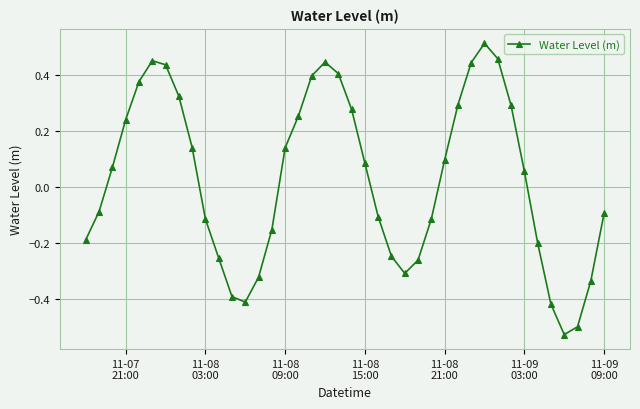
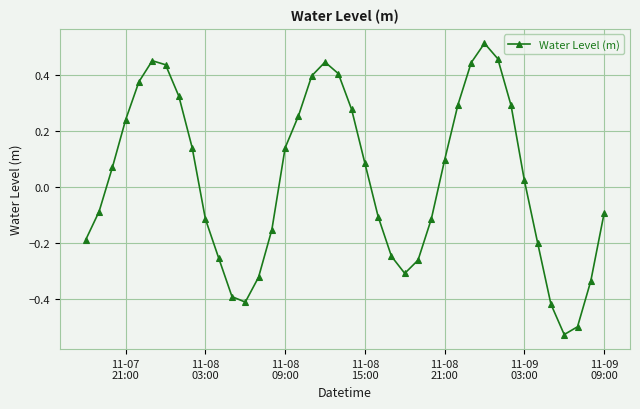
11-09 03:00: 0.06 -> 0.02
